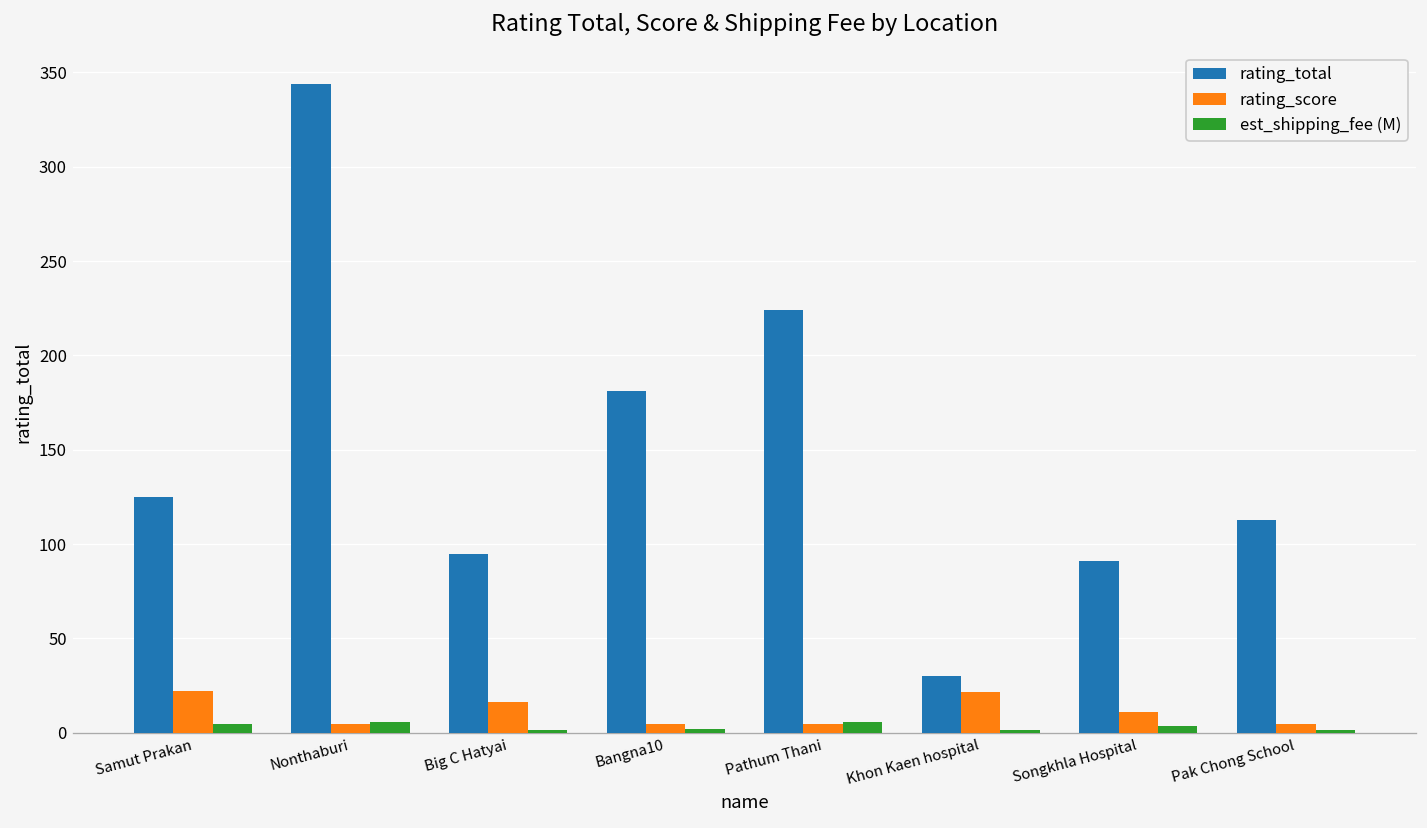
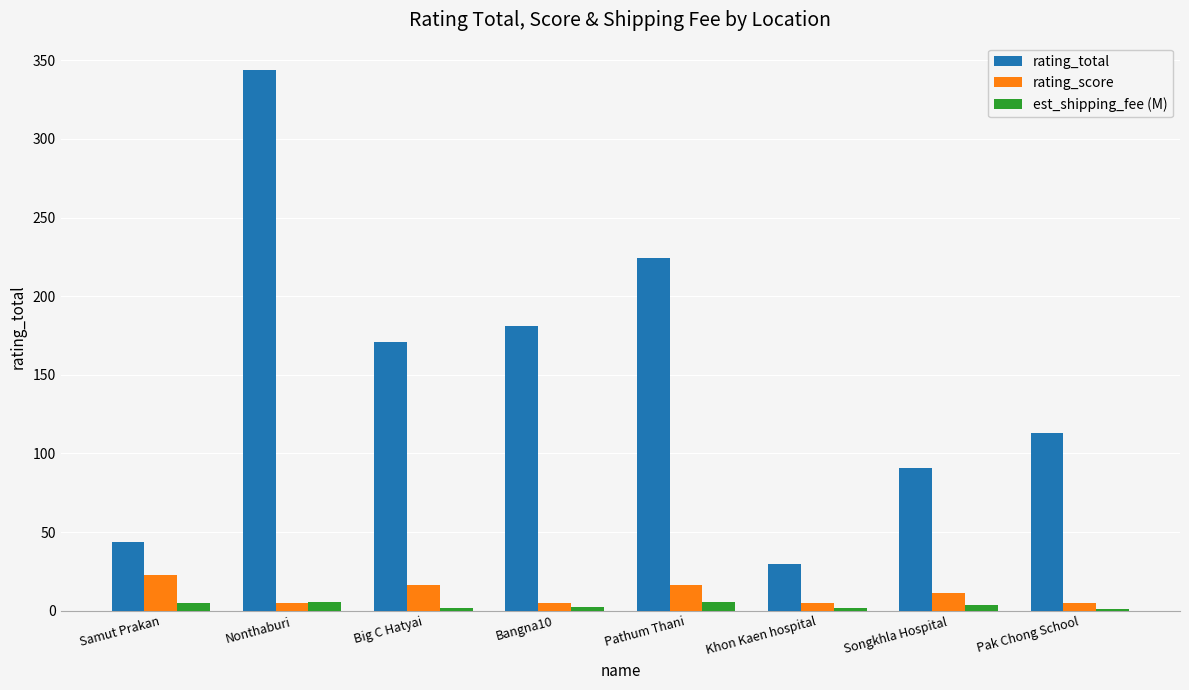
rating_total, Samut Prakan: 125 -> 44
rating_total, Big C Hatyai: 95 -> 171
rating_score, Pathum Thani: 5 -> 16
rating_score, Khon Kaen hospital: 22 -> 5
